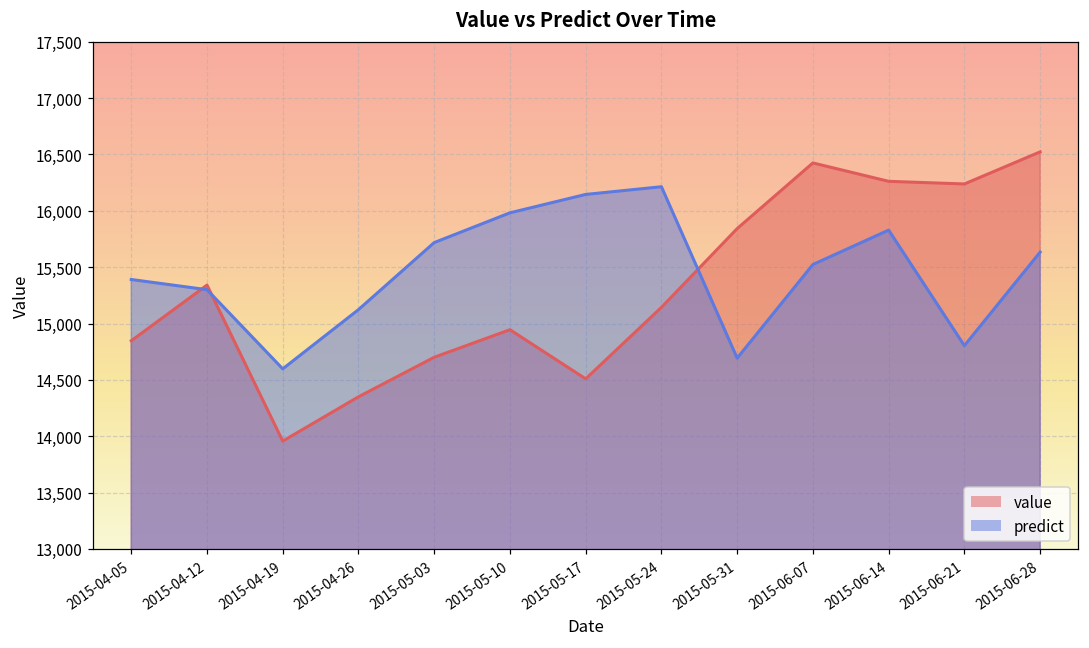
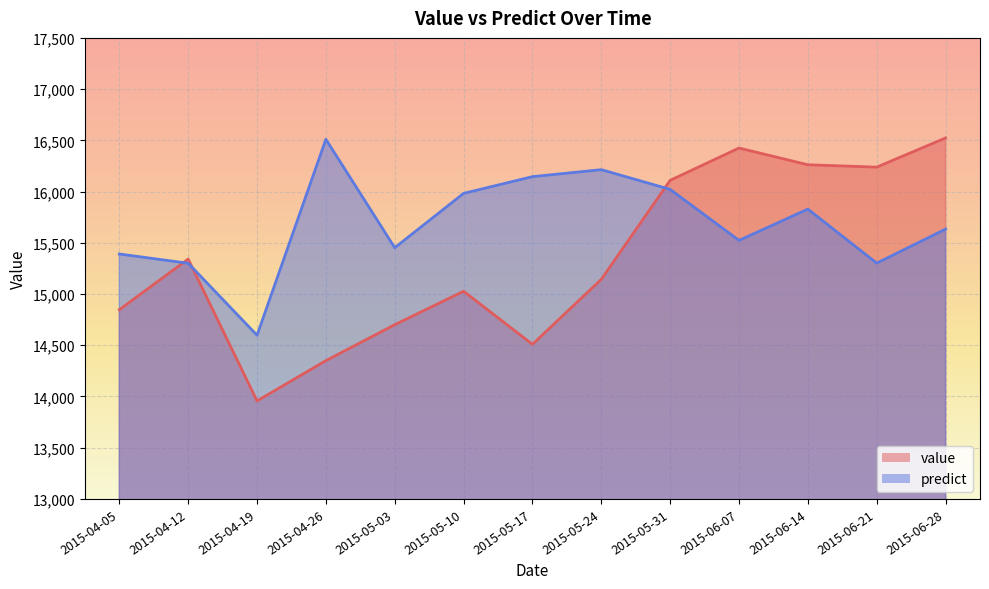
predict, 2015-04-26: 15,120 -> 16,510
predict, 2015-05-03: 15,720 -> 15,450
value, 2015-05-10: 14,950 -> 15,030
value, 2015-05-31: 15,840 -> 16,110
predict, 2015-05-31: 14,690 -> 16,020
predict, 2015-06-21: 14,800 -> 15,300
